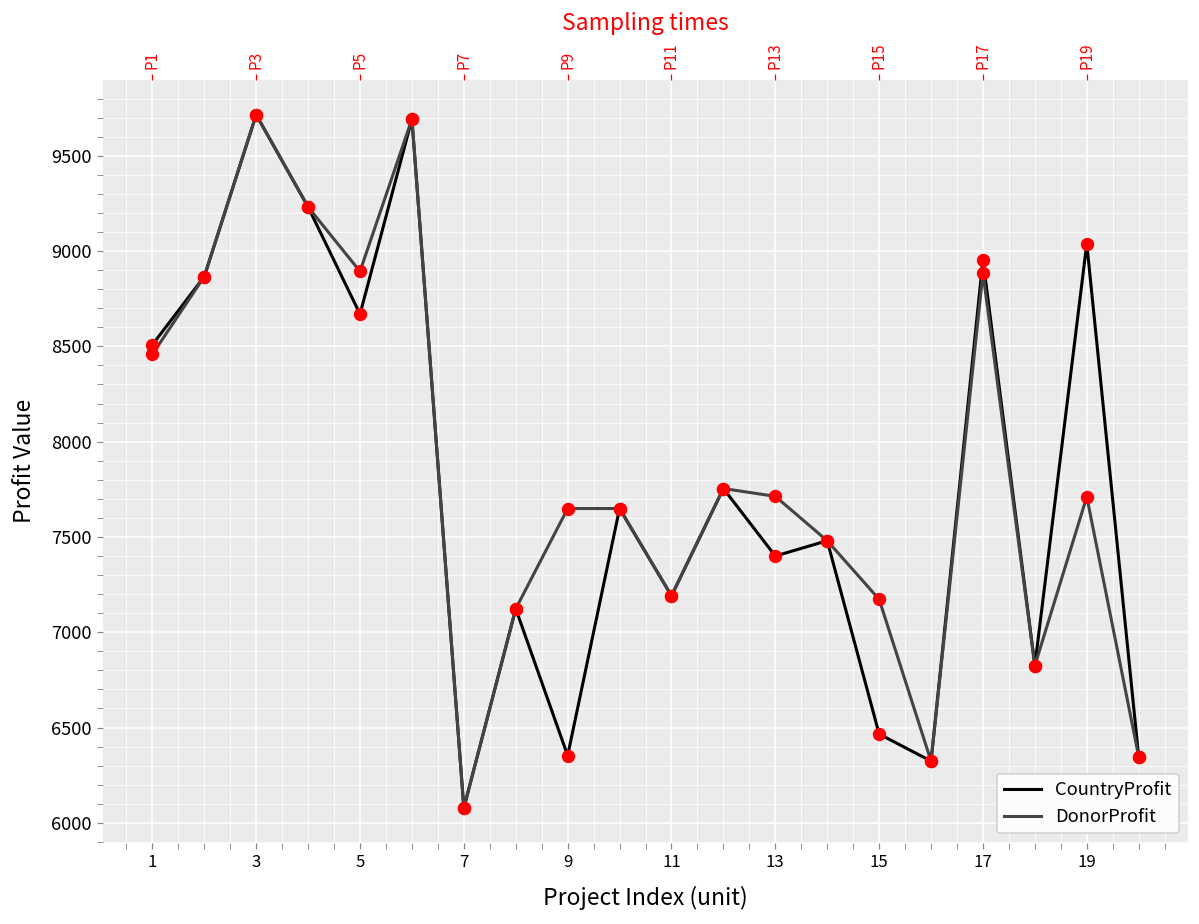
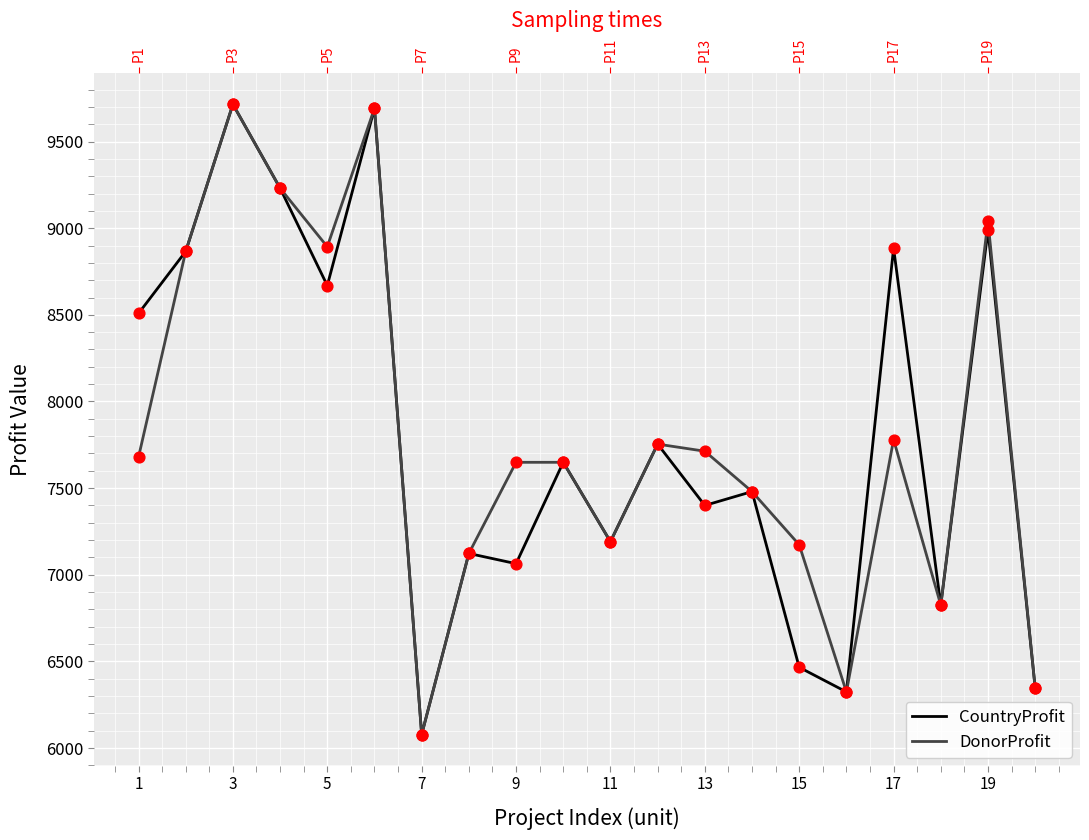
DonorProfit, 1: 8460 -> 7680
CountryProfit, 9: 6350 -> 7060
CountryProfit, 17: 8950 -> 8890
DonorProfit, 17: 8890 -> 7780
CountryProfit, 19: 9040 -> 8990
DonorProfit, 19: 7710 -> 9040
